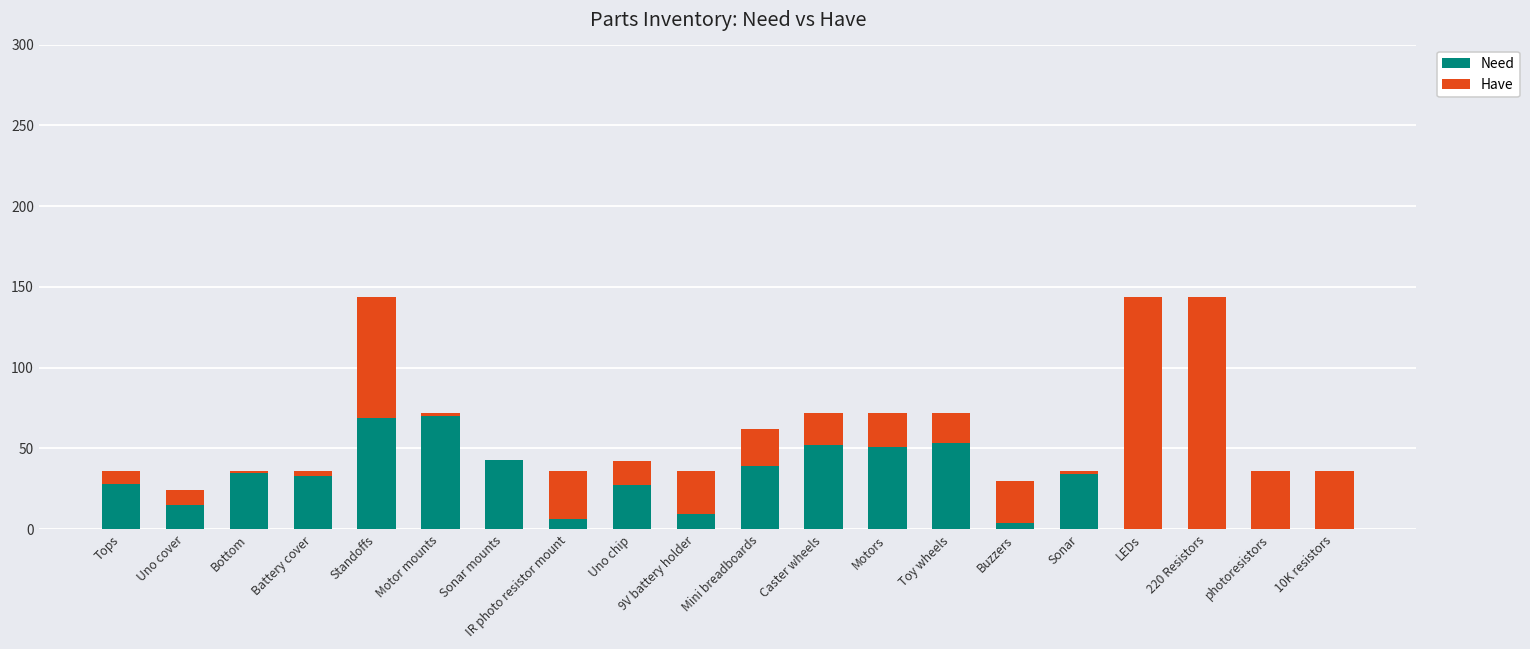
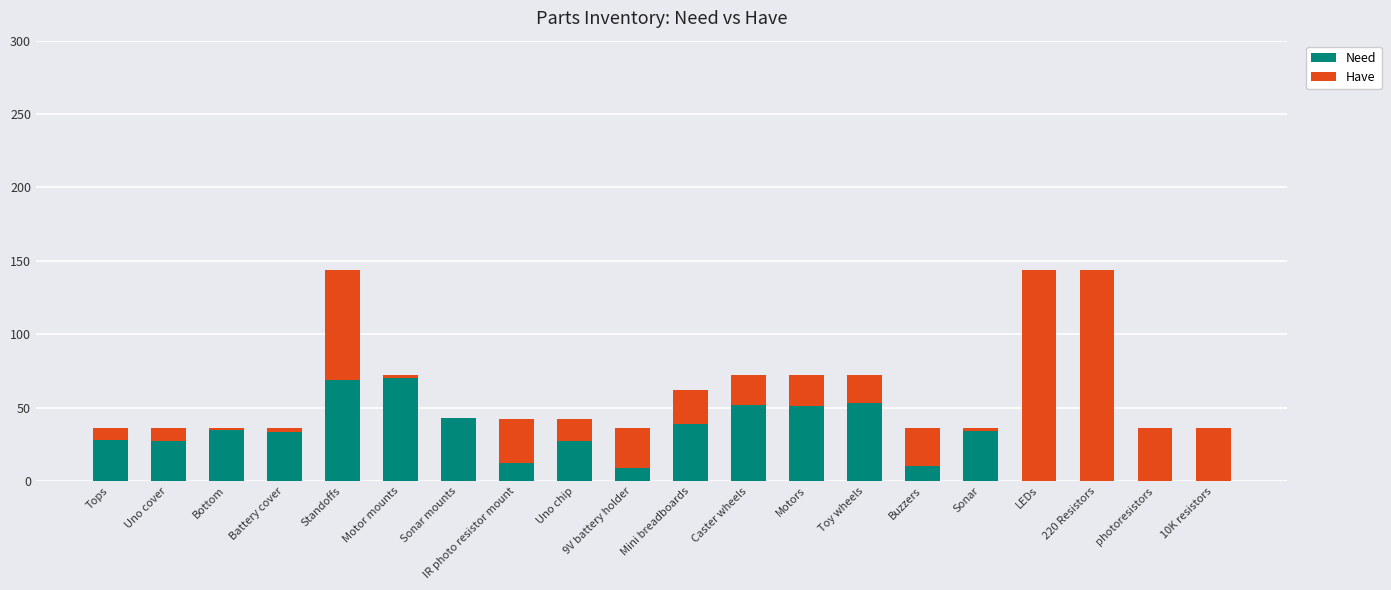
Need, Uno cover: 15 -> 27
Need, IR photo resistor mount: 6 -> 12
Need, Buzzers: 4 -> 10
